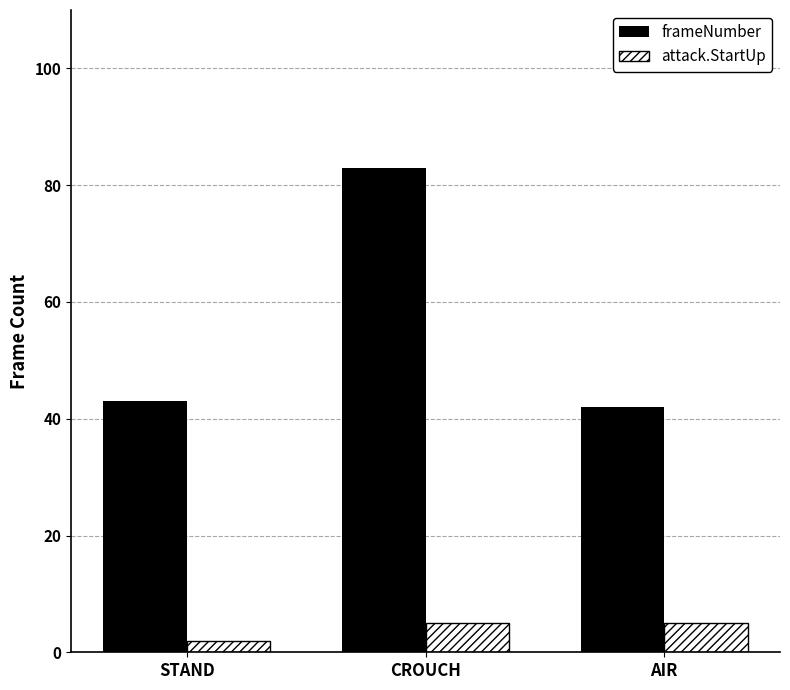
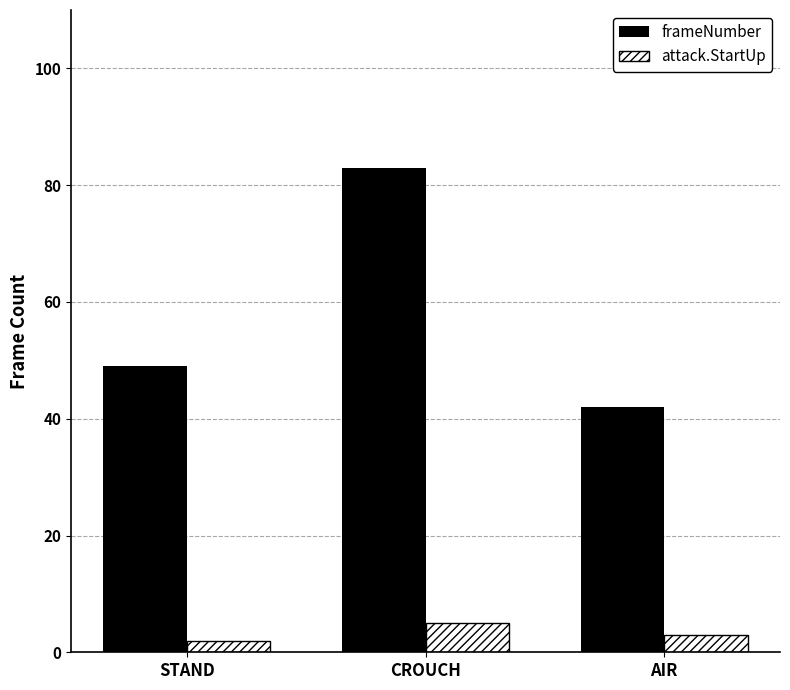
frameNumber, STAND: 43 -> 49
attack.StartUp, AIR: 5 -> 3
